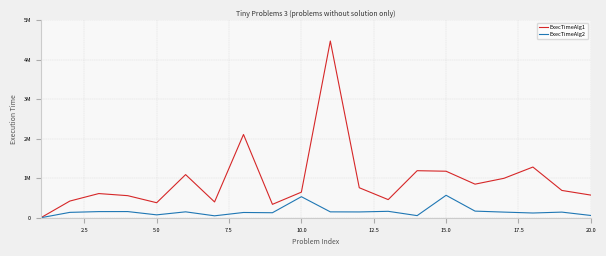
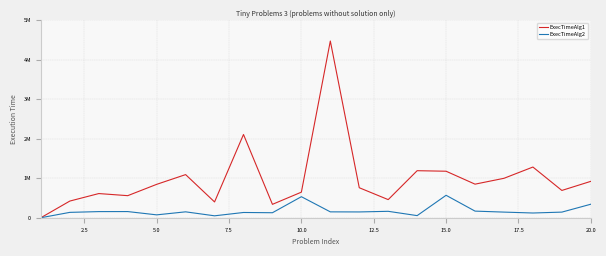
ExecTimeAlg1, 5.0: 400000 -> 800000
ExecTimeAlg1, 20.0: 600000 -> 900000
ExecTimeAlg2, 20.0: 100000 -> 300000
